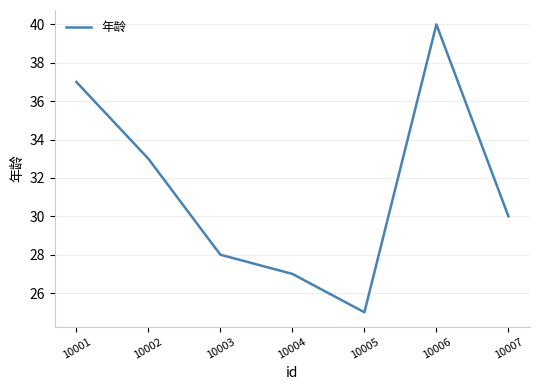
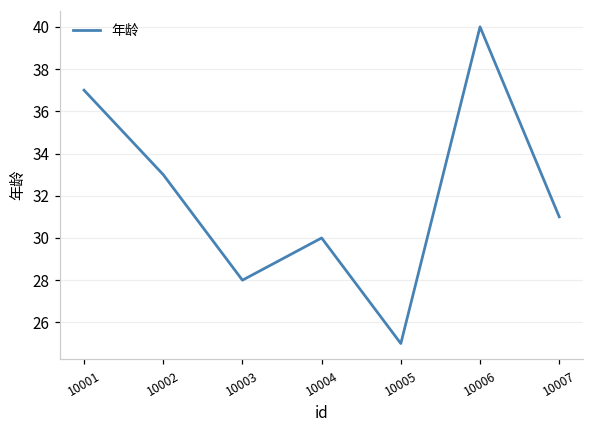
10004: 27 -> 30
10007: 30 -> 31
